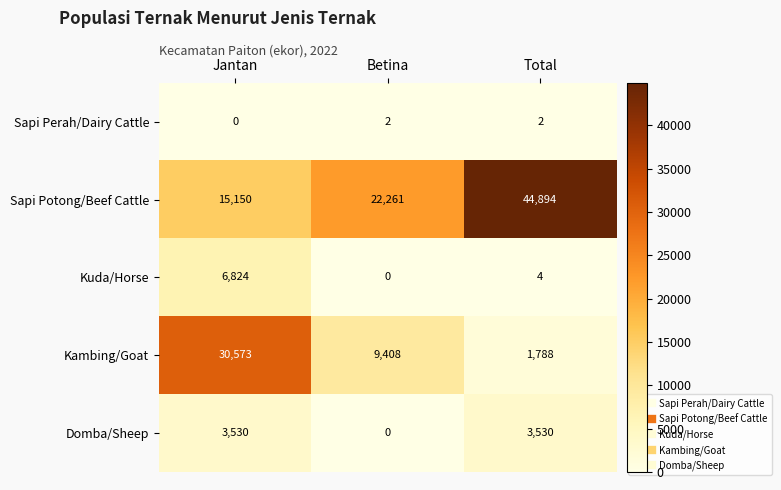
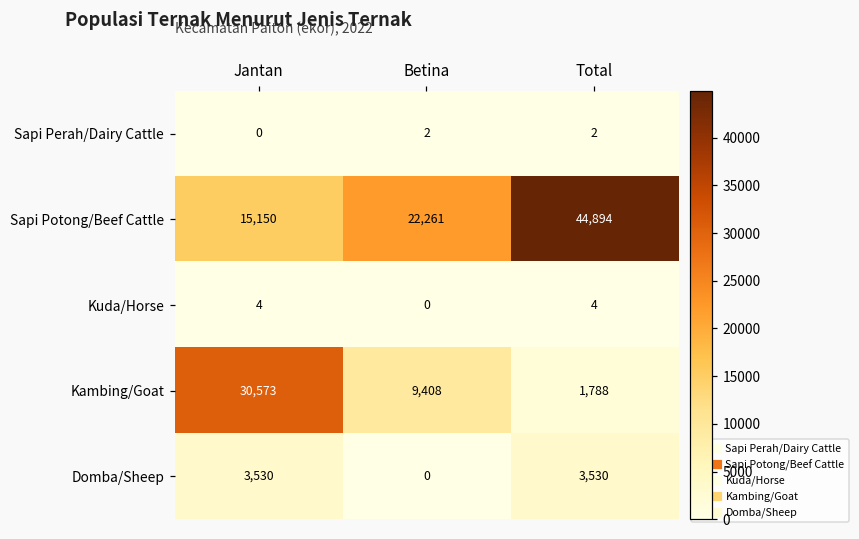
Kuda/Horse, Jantan: 6,824 -> 4
